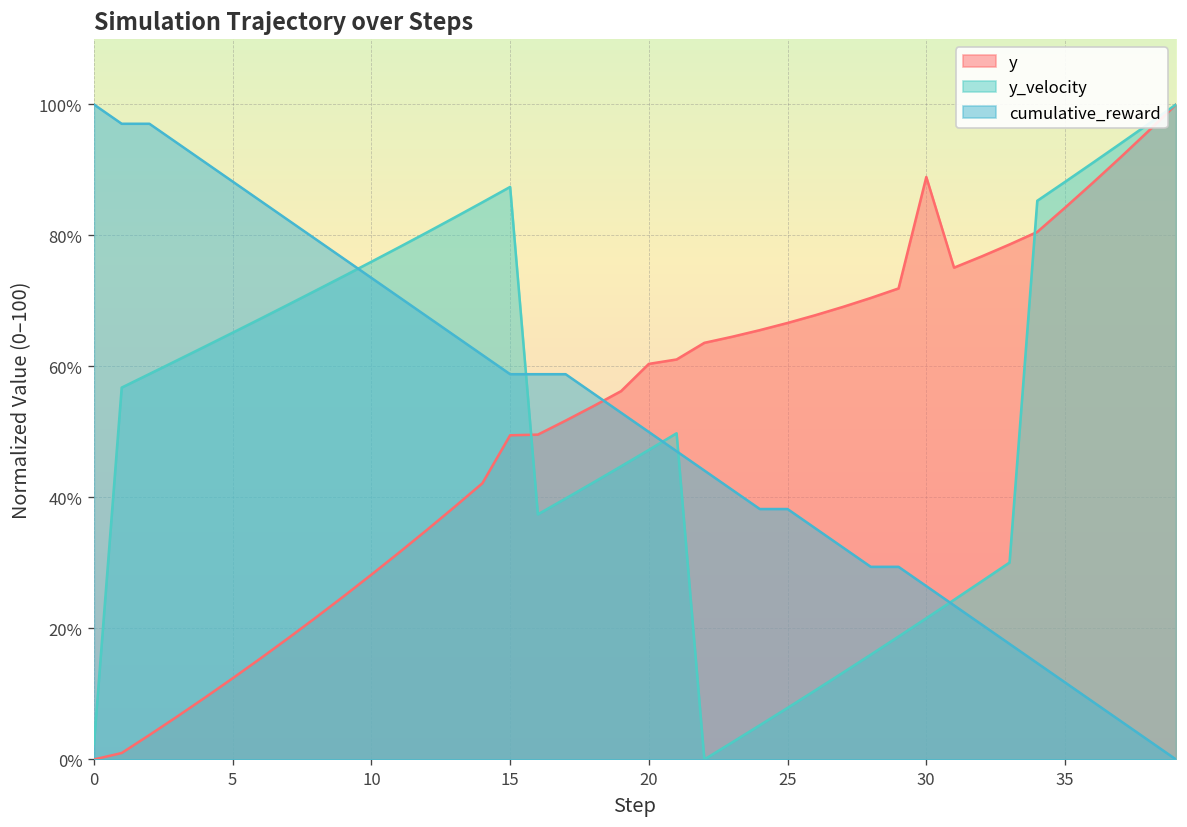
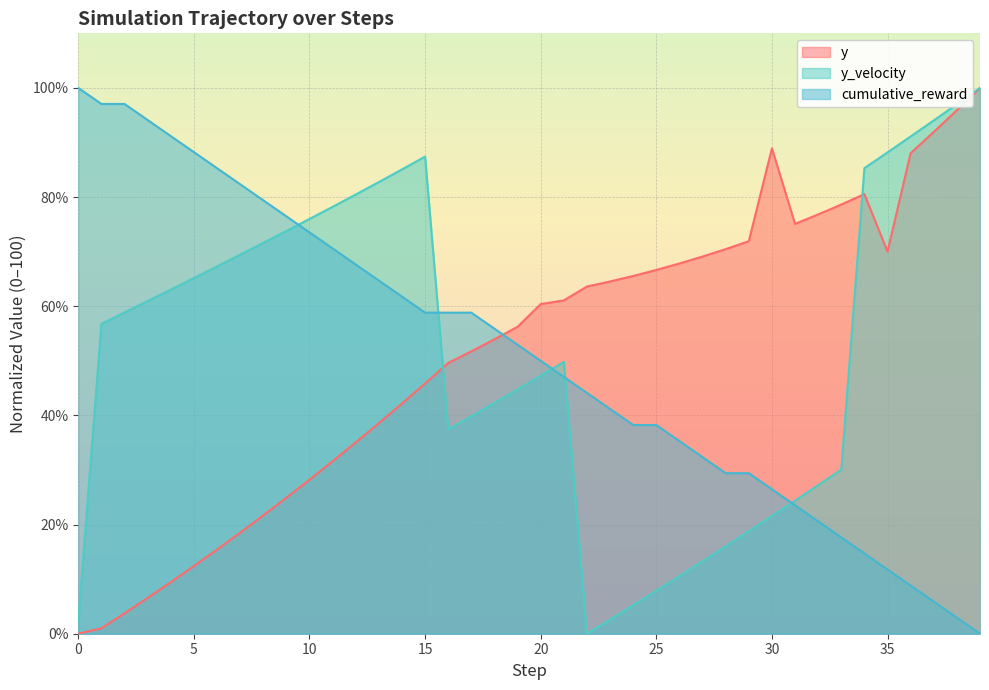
y, 15: 49% -> 46%
y, 35: 84% -> 70%
